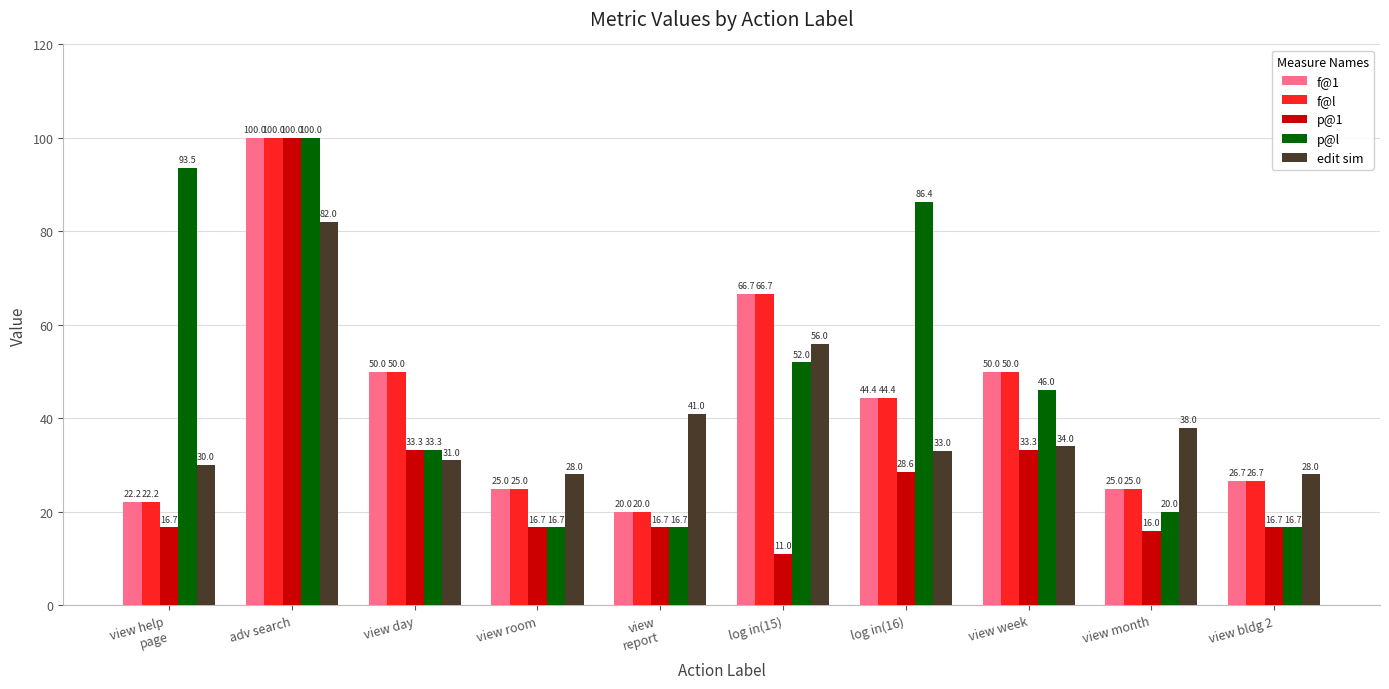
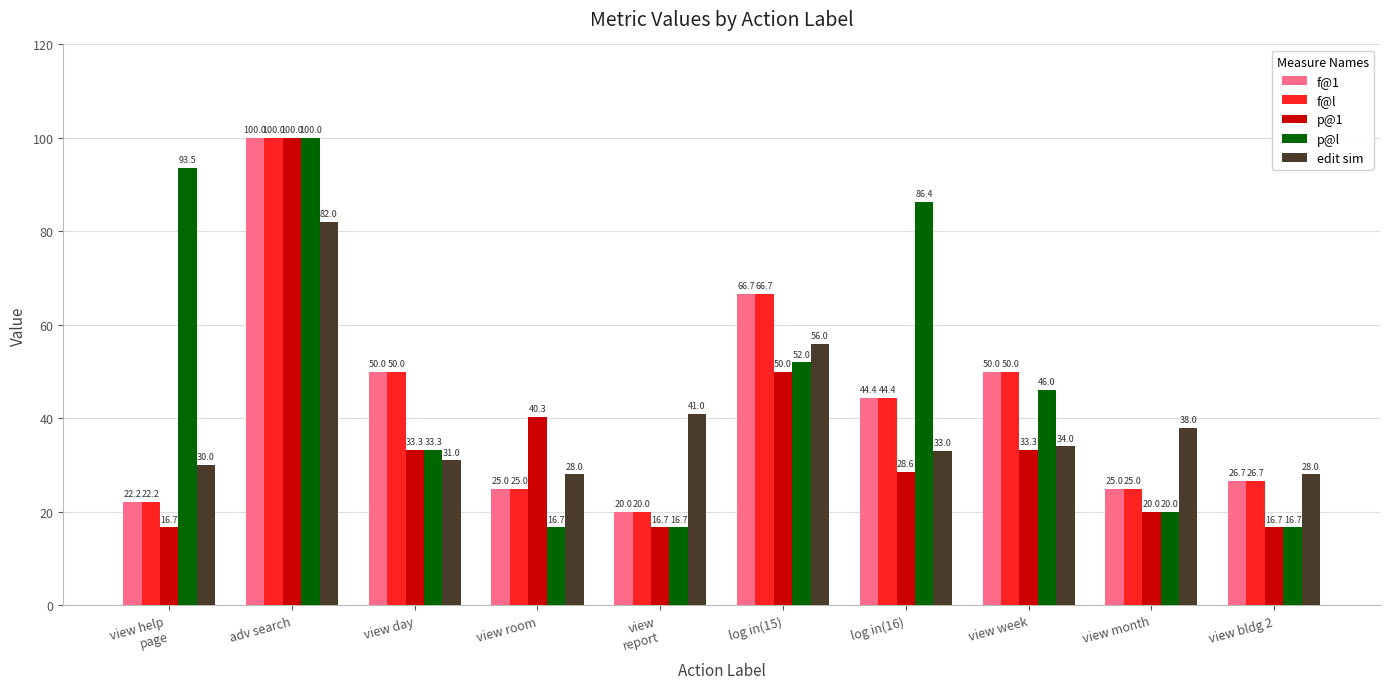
p@1, view room: 16.7 -> 40.3
p@1, log in(15): 11.0 -> 50.0
p@1, view month: 16.0 -> 20.0
